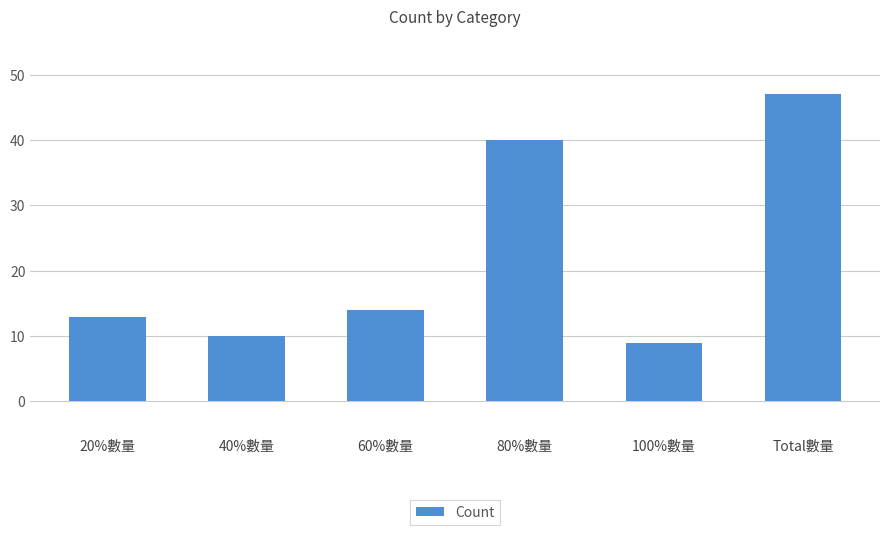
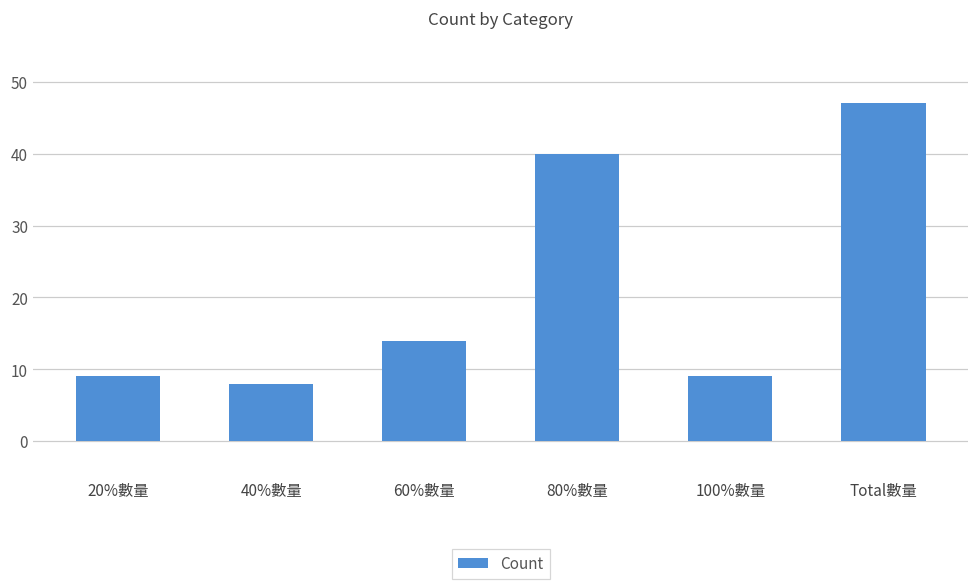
20%數量: 13 -> 9
40%數量: 10 -> 8
